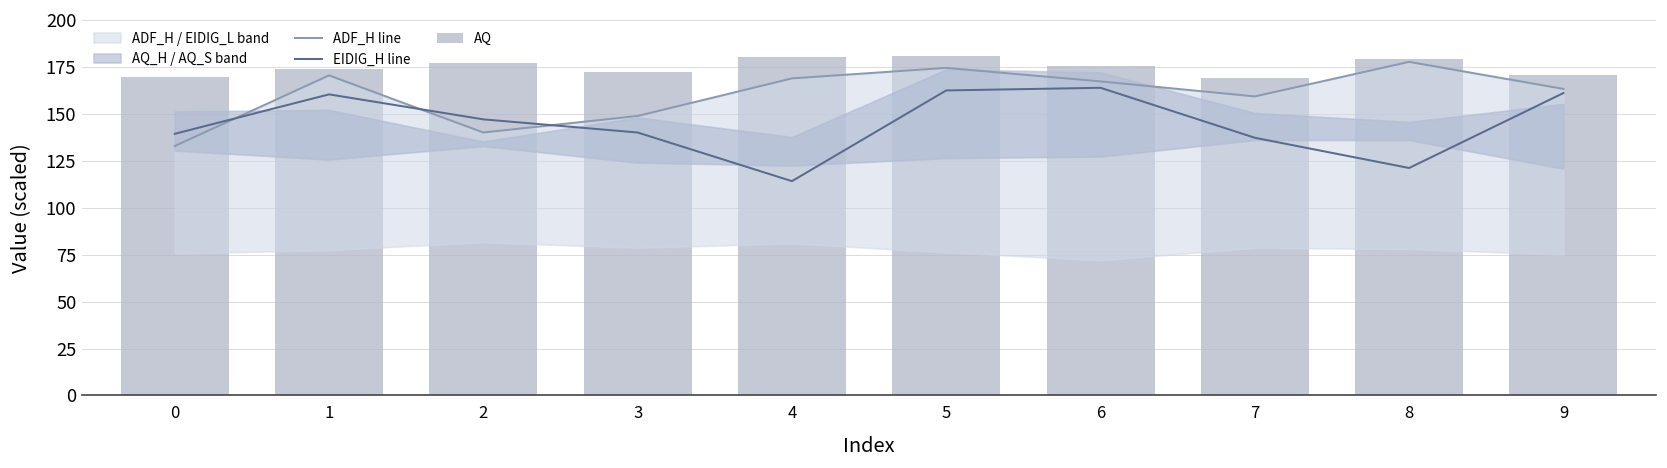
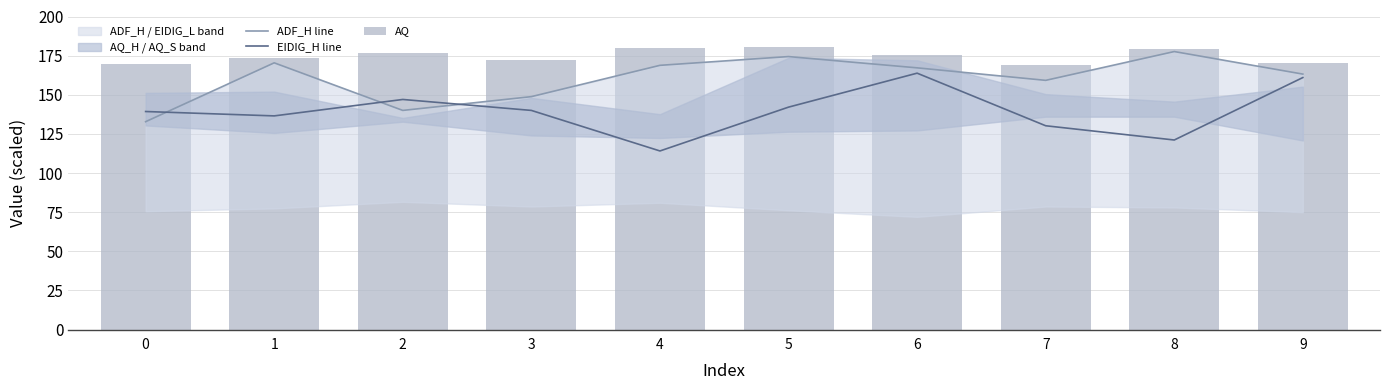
EIDIG_H line, 1: 160 -> 137
EIDIG_H line, 5: 162 -> 142
EIDIG_H line, 7: 137 -> 130
